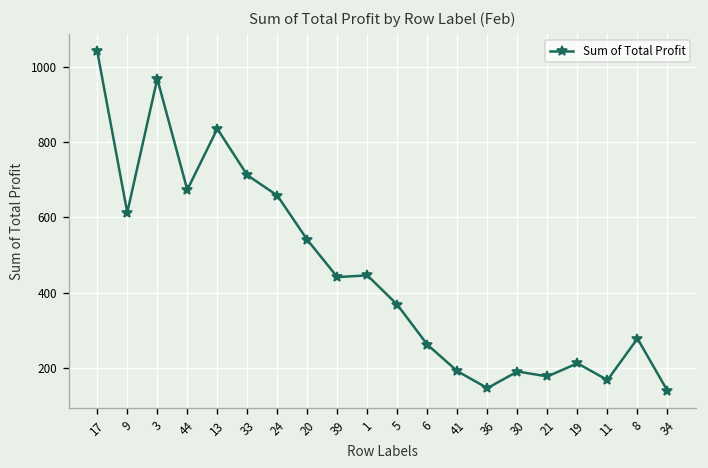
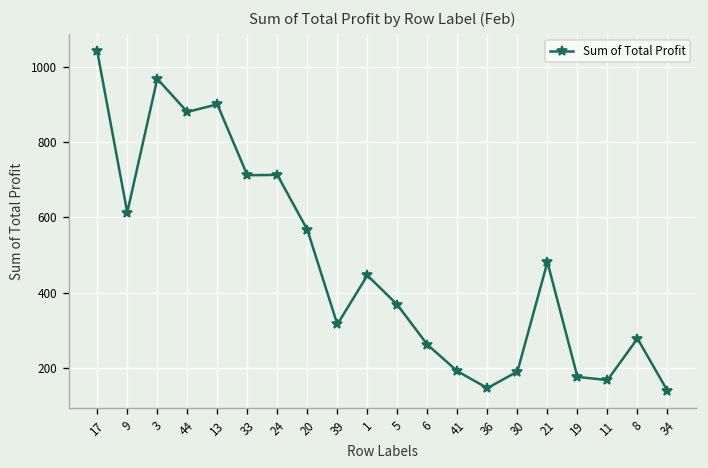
44: 670 -> 880
13: 840 -> 900
24: 660 -> 710
20: 540 -> 570
39: 440 -> 320
21: 180 -> 480
19: 210 -> 180
